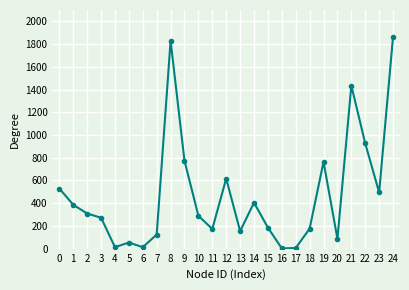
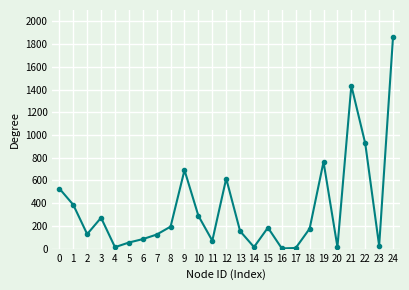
2: 310 -> 130
6: 10 -> 80
8: 1830 -> 190
9: 770 -> 690
11: 170 -> 70
14: 410 -> 10
20: 90 -> 20
23: 500 -> 30
